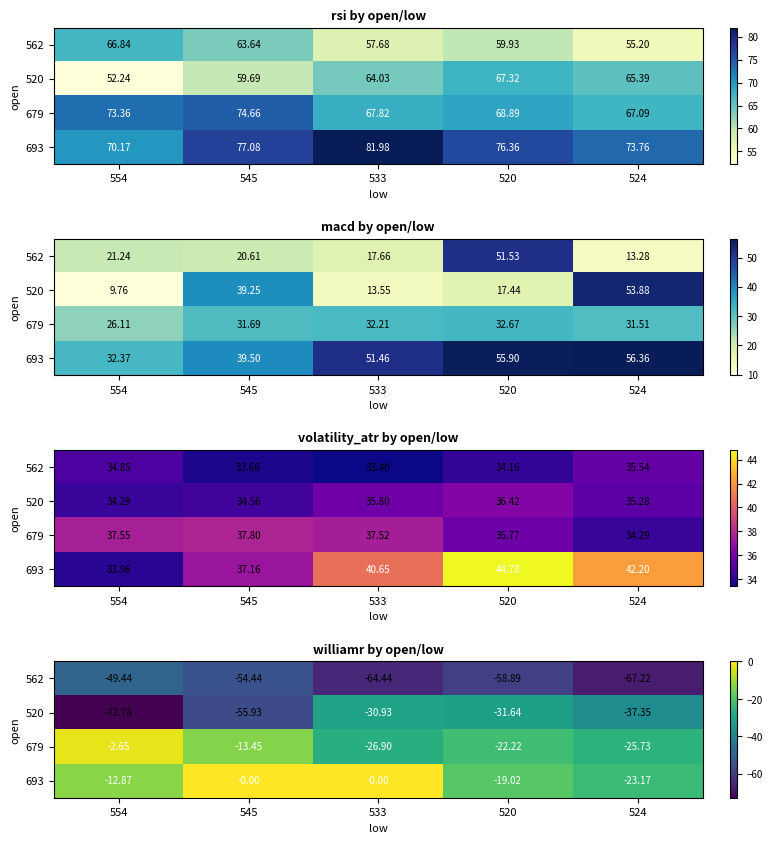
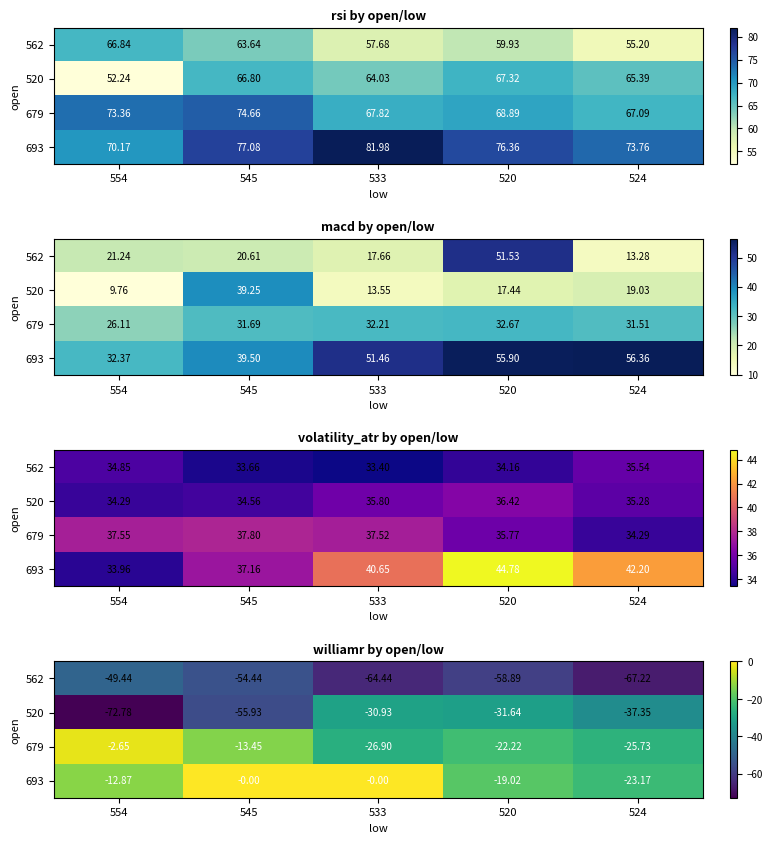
rsi by open/low, 520, 545: 59.69 -> 66.80
macd by open/low, 520, 524: 53.88 -> 19.03
